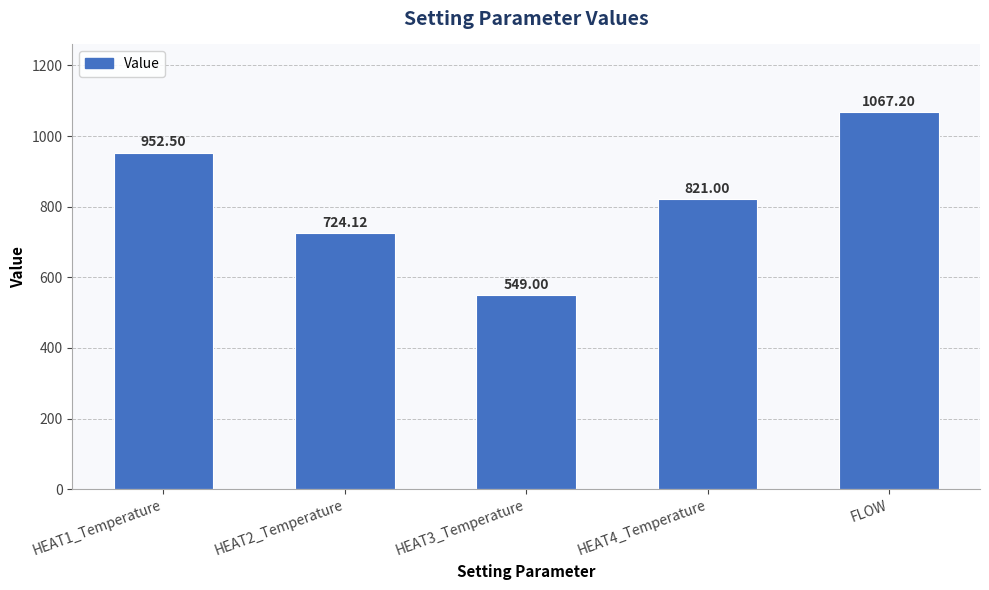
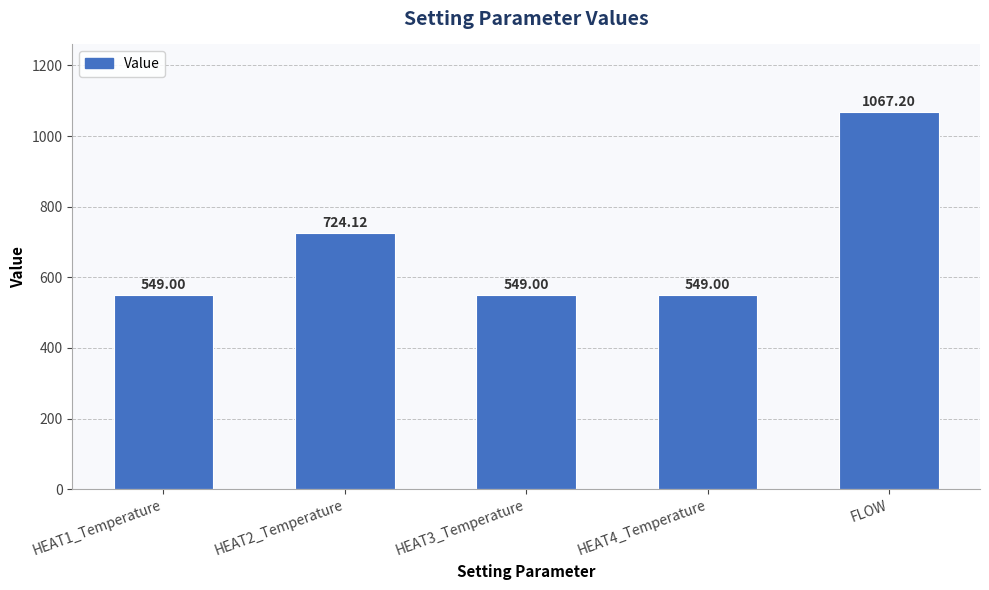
HEAT1_Temperature: 952.50 -> 549.00
HEAT4_Temperature: 821.00 -> 549.00
